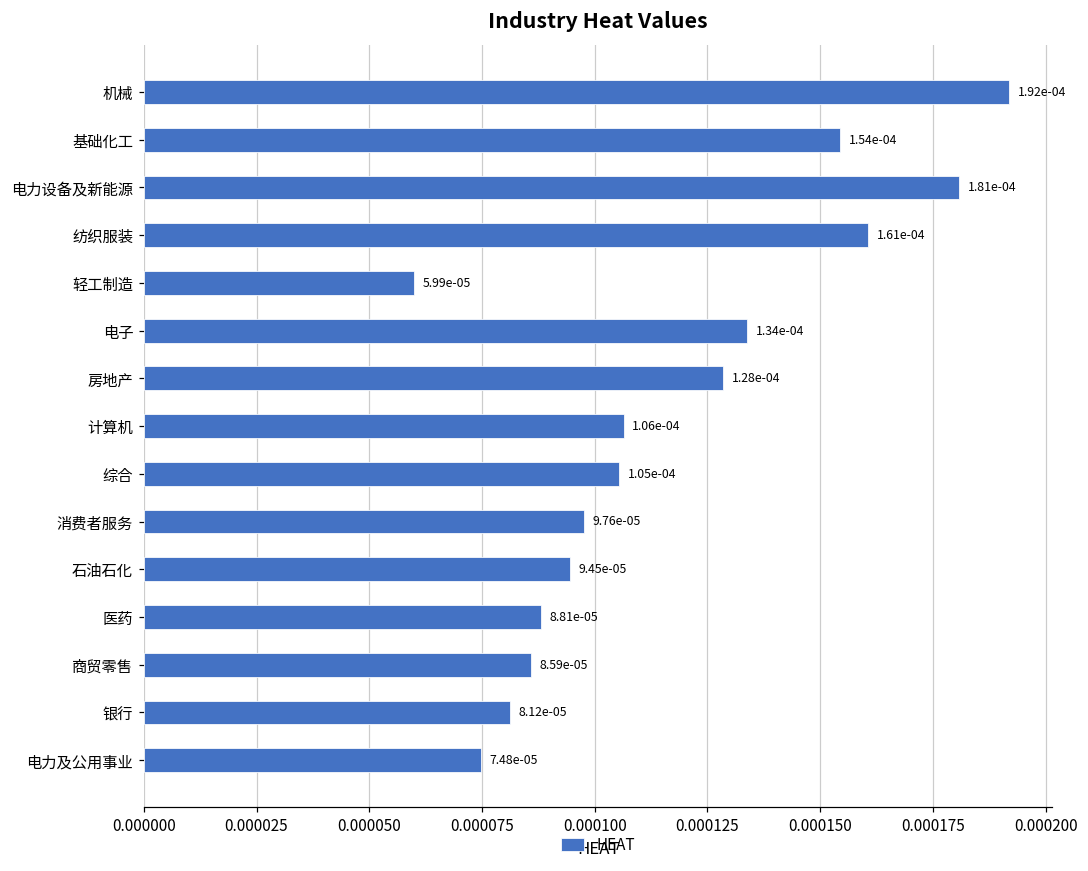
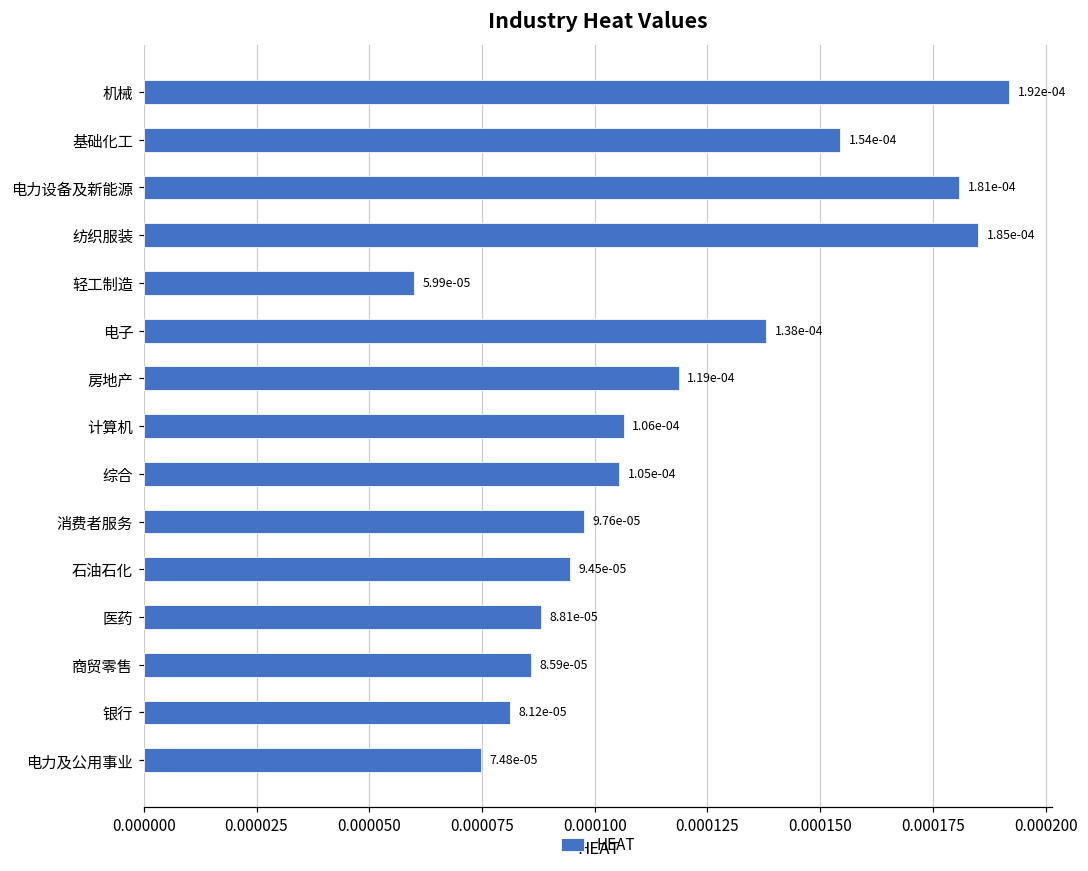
纺织服装: 1.61e-04 -> 1.85e-04
电子: 1.34e-04 -> 1.38e-04
房地产: 1.28e-04 -> 1.19e-04
